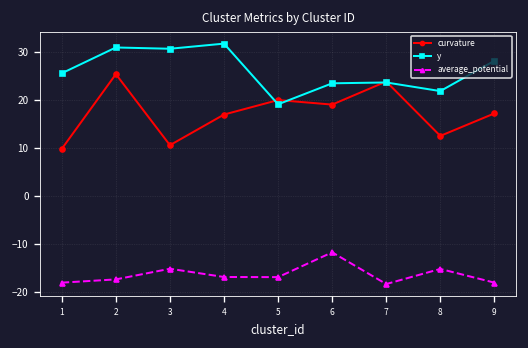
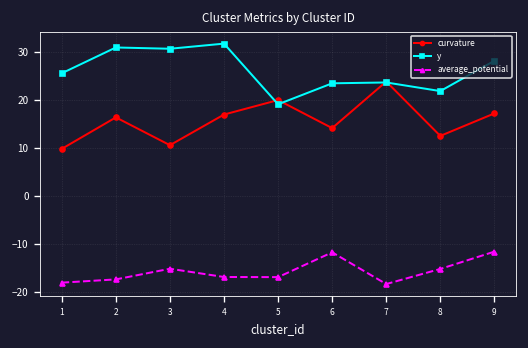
curvature, 2: 25 -> 16
curvature, 6: 19 -> 14
average_potential, 9: -18 -> -12
